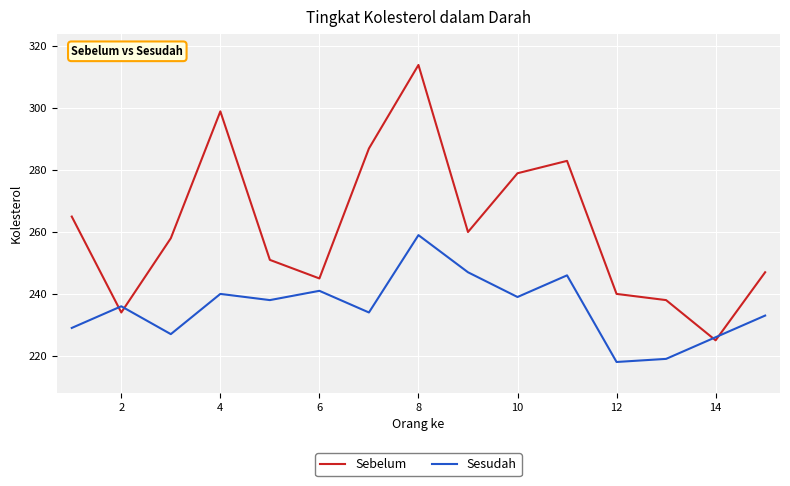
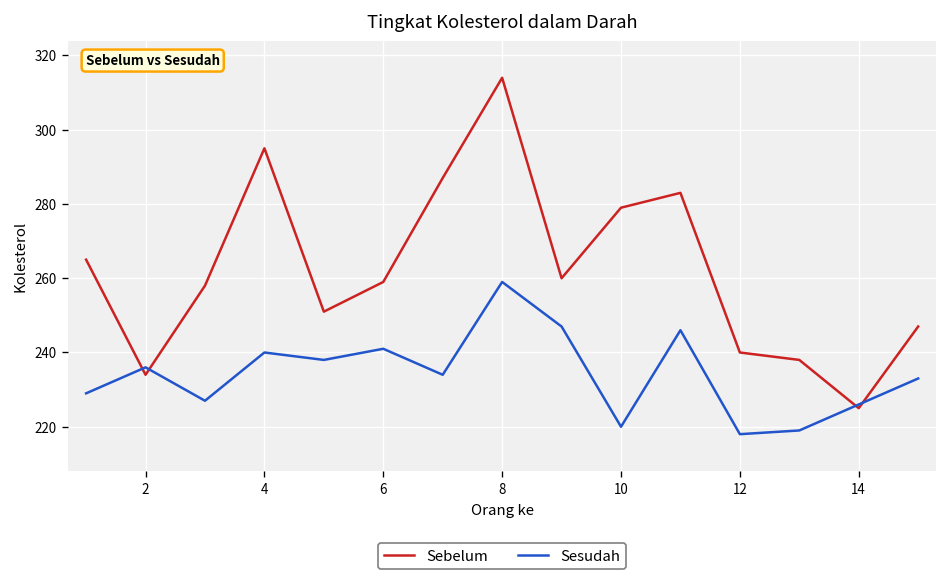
Sebelum, 4: 299 -> 295
Sebelum, 6: 245 -> 259
Sesudah, 10: 239 -> 220
